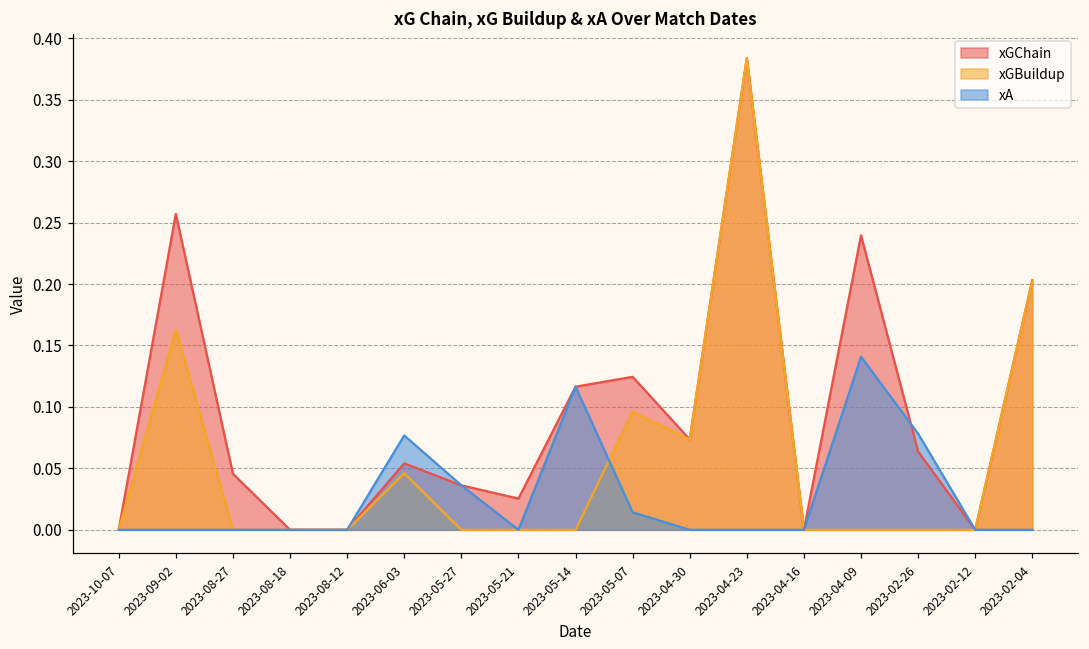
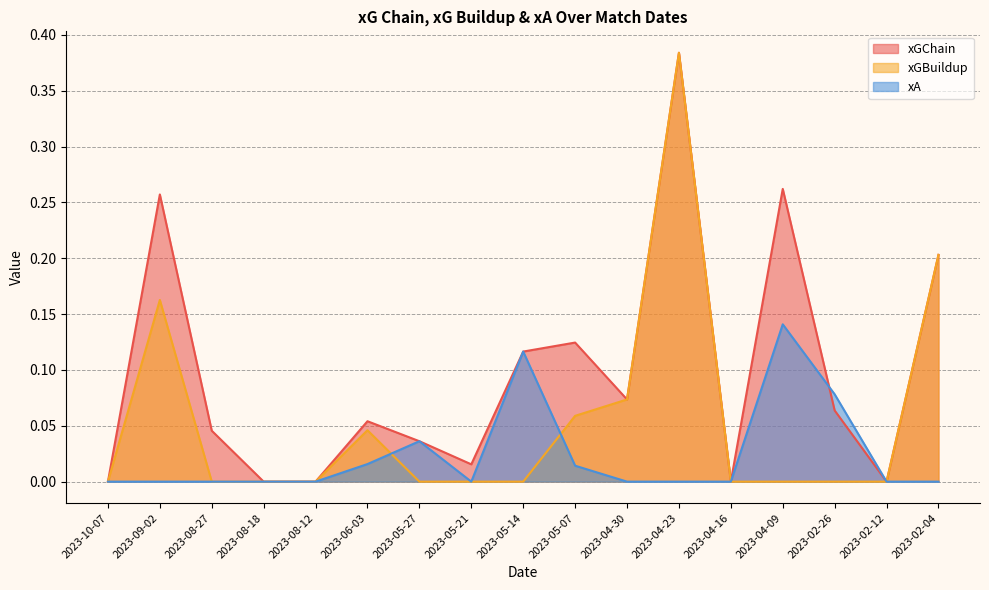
xA, 2023-06-03: 0.077 -> 0.016
xGChain, 2023-05-21: 0.025 -> 0.015
xGBuildup, 2023-05-07: 0.096 -> 0.059
xGChain, 2023-04-09: 0.240 -> 0.262
